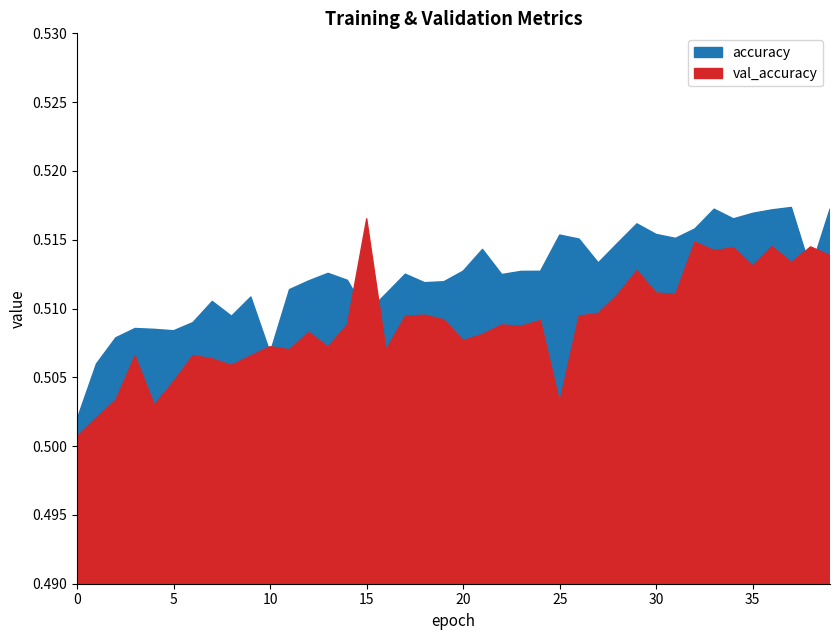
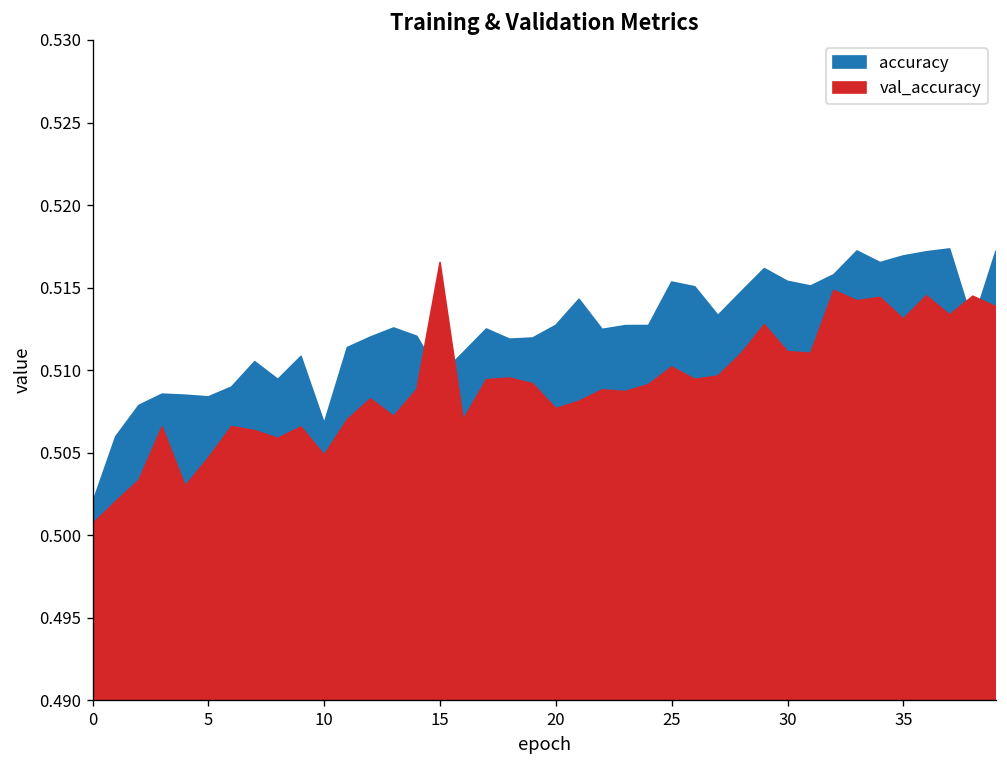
val_accuracy, 10: 0.5072 -> 0.5049
val_accuracy, 25: 0.5032 -> 0.5102
